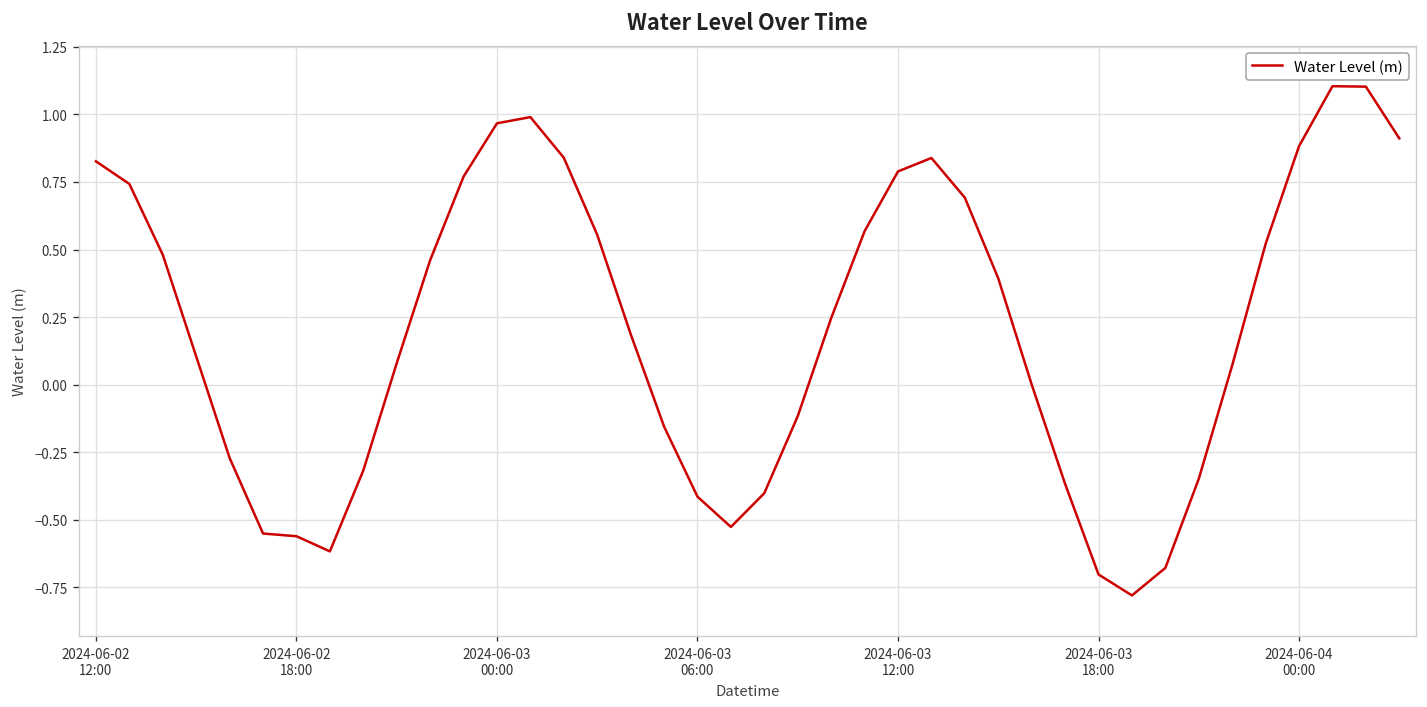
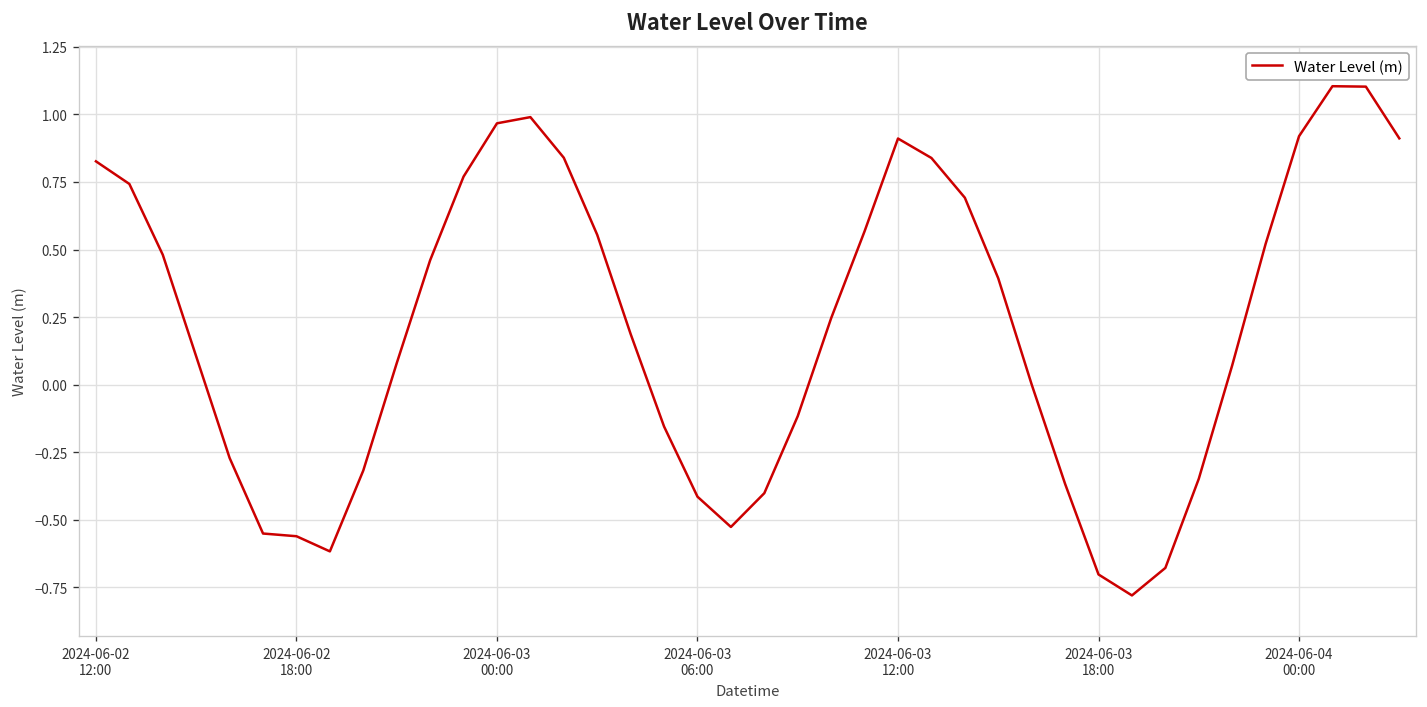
2024-06-03 12:00: 0.79 -> 0.91
2024-06-04 00:00: 0.88 -> 0.92
